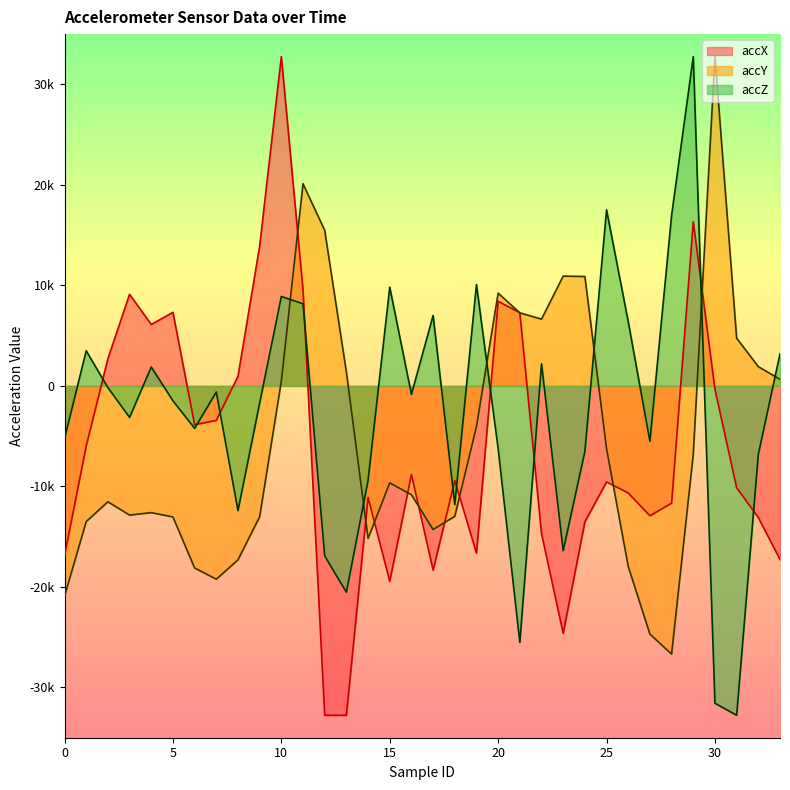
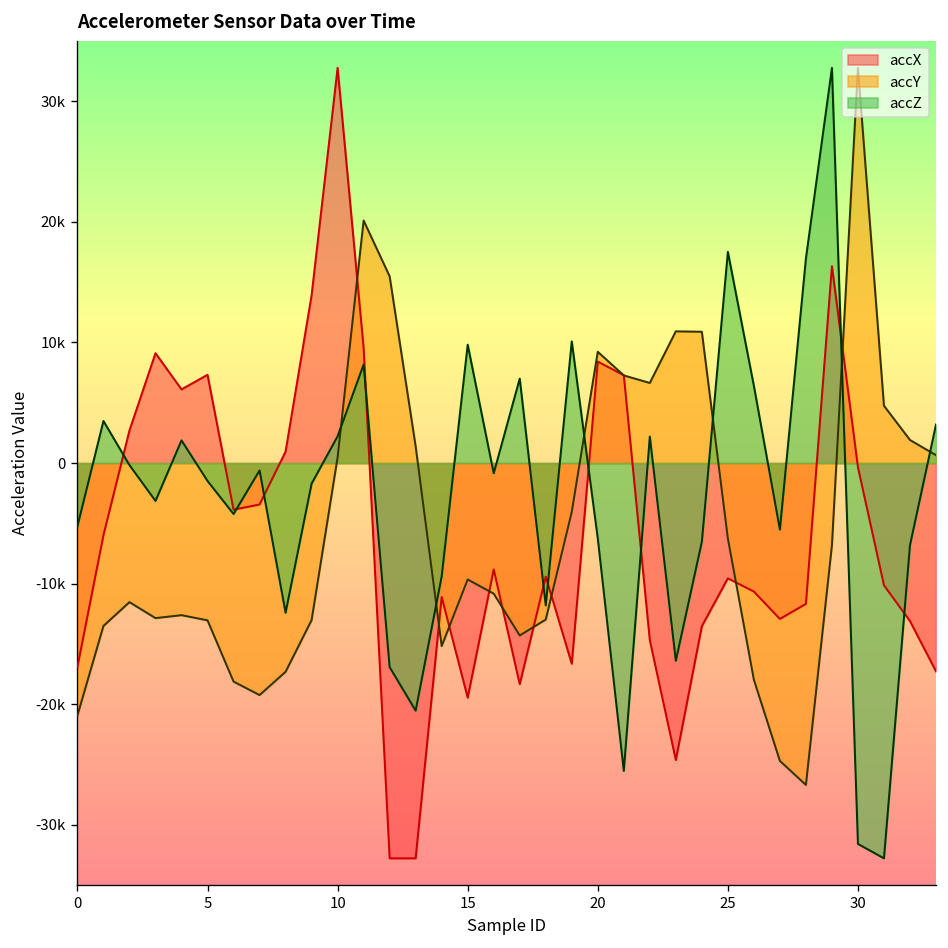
accZ, 10: 8900 -> 2200
